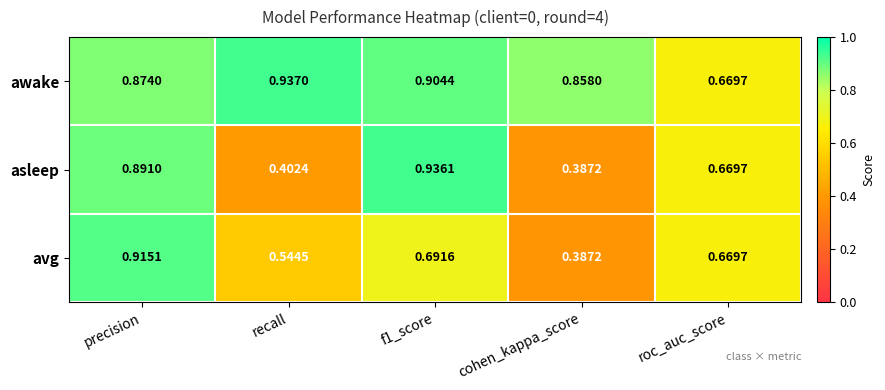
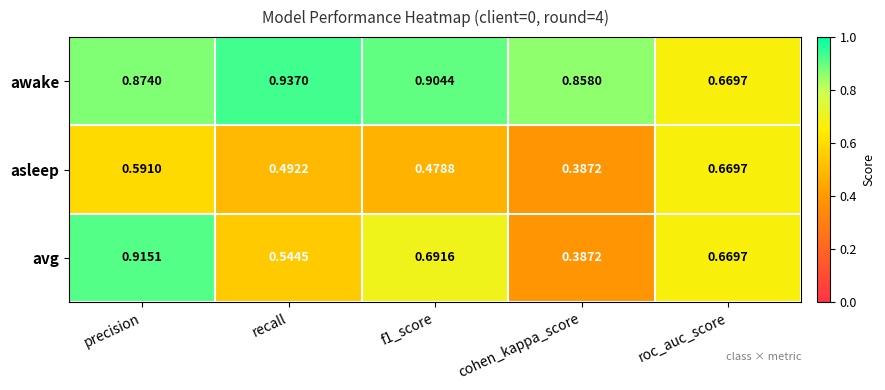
asleep, precision: 0.8910 -> 0.5910
asleep, recall: 0.4024 -> 0.4922
asleep, f1_score: 0.9361 -> 0.4788
